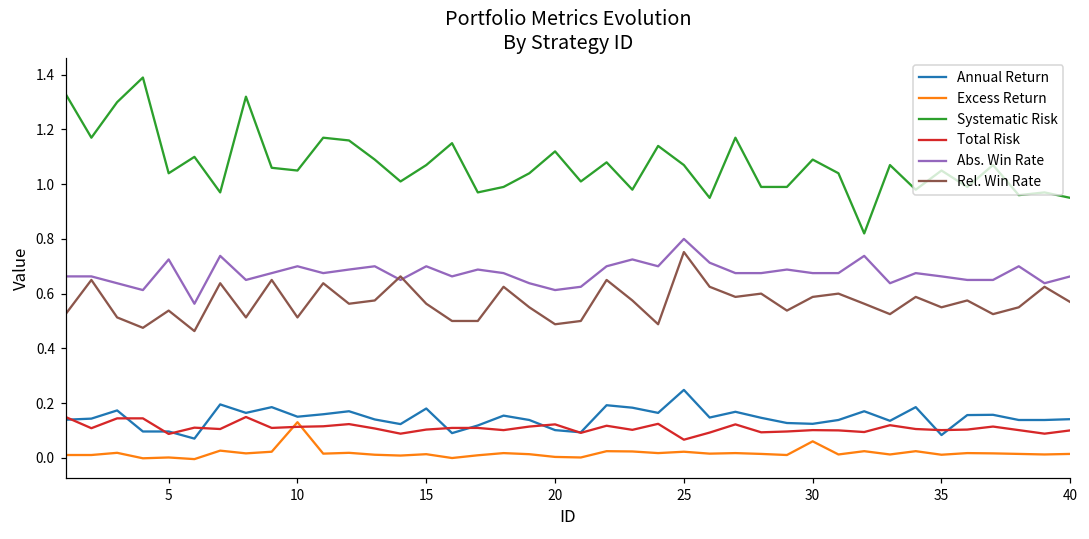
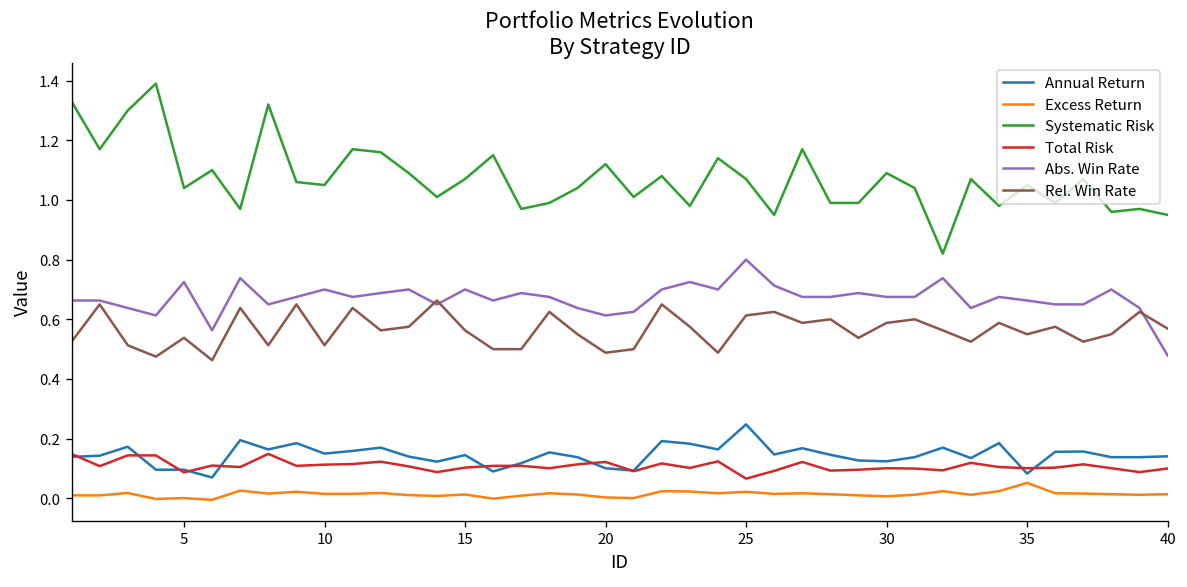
Excess Return, 10: 0.13 -> 0.02
Annual Return, 15: 0.18 -> 0.15
Rel. Win Rate, 25: 0.75 -> 0.61
Excess Return, 30: 0.06 -> 0.01
Excess Return, 35: 0.01 -> 0.05
Abs. Win Rate, 40: 0.66 -> 0.48
